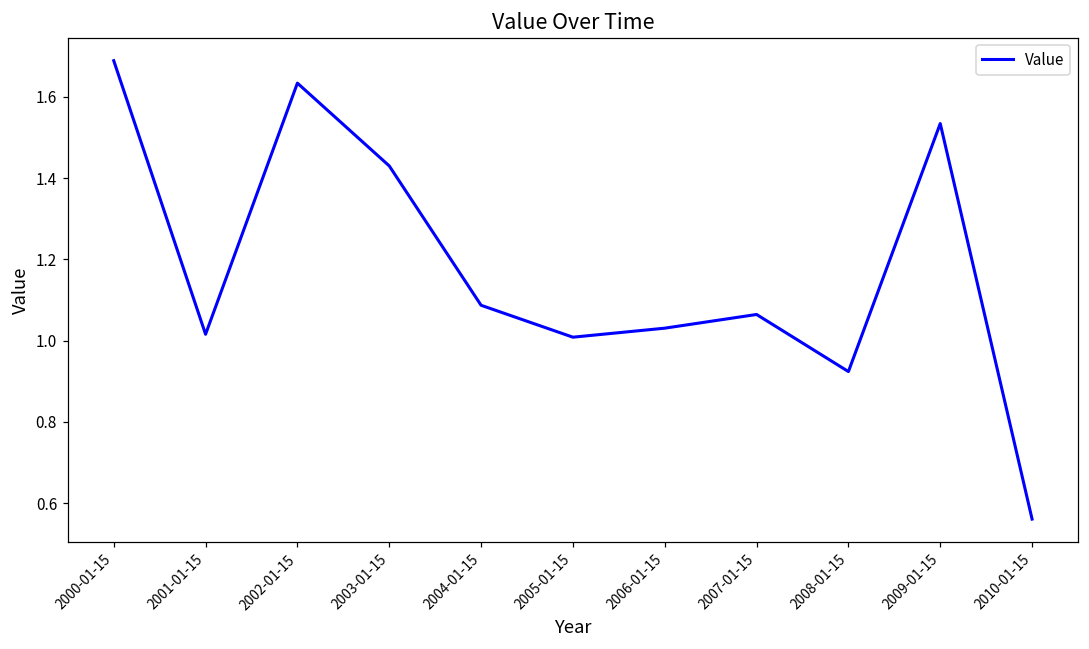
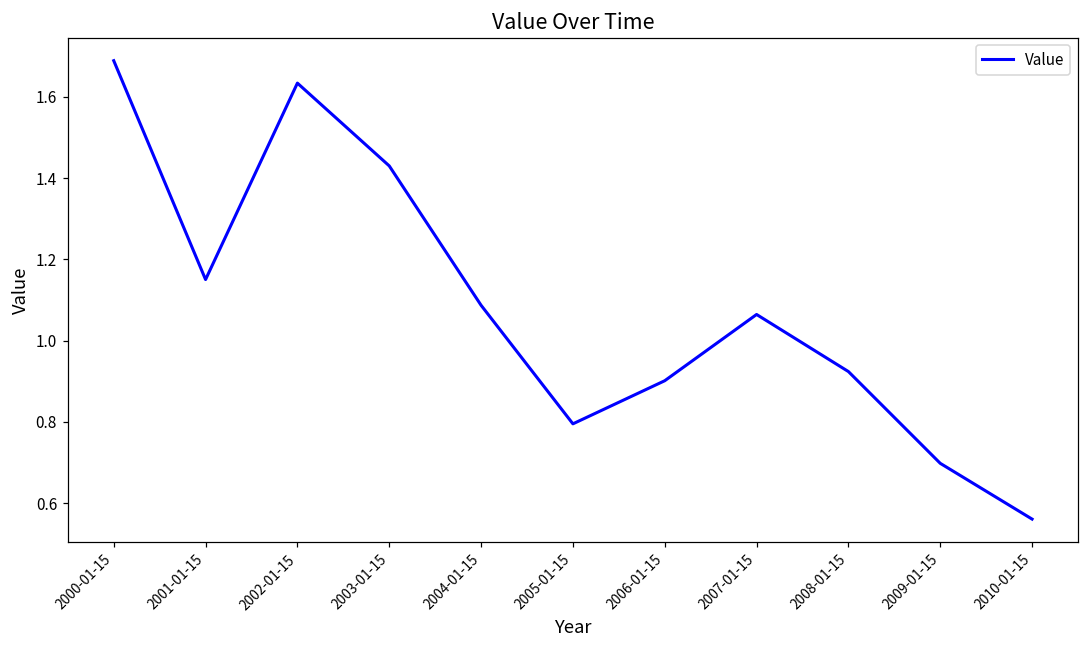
2001-01-15: 1.02 -> 1.15
2005-01-15: 1.01 -> 0.79
2006-01-15: 1.03 -> 0.90
2009-01-15: 1.53 -> 0.70
